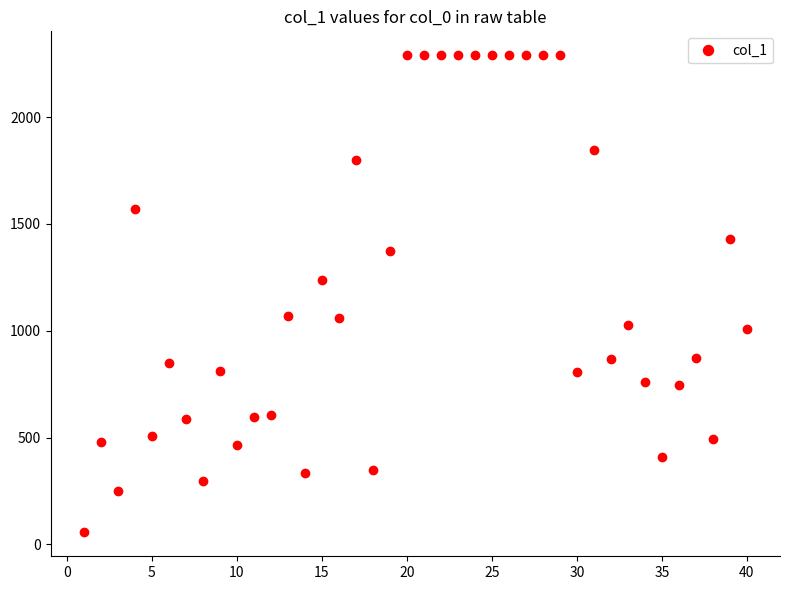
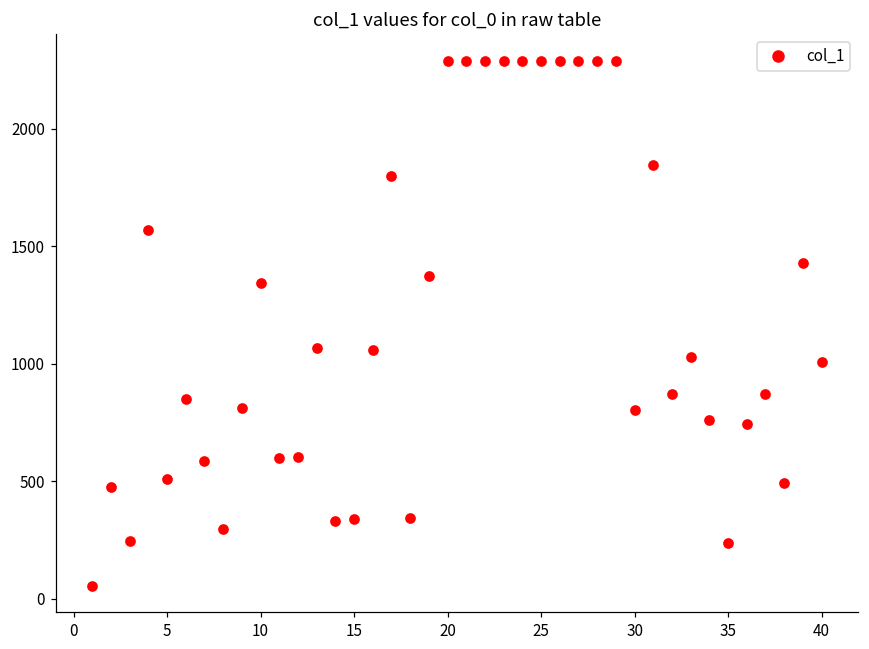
10: 460 -> 1350
15: 1240 -> 340
35: 410 -> 240
